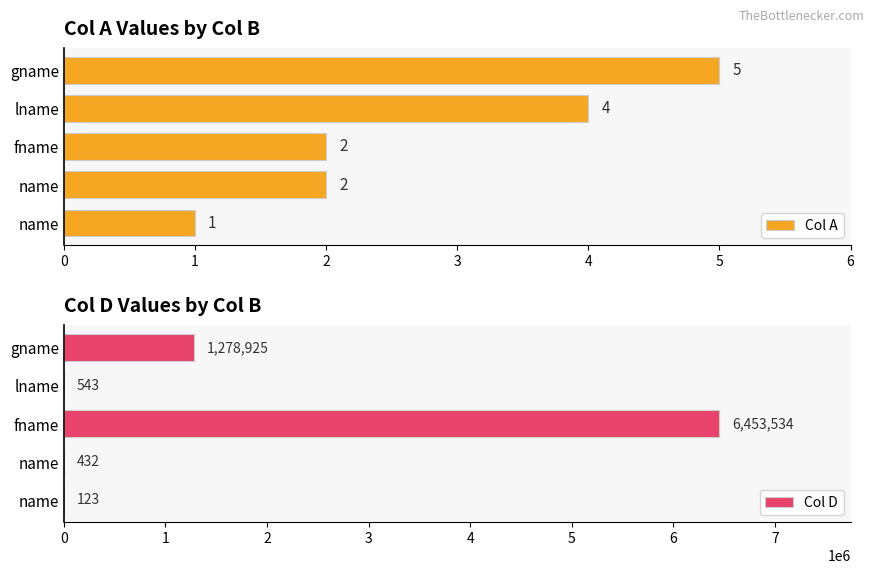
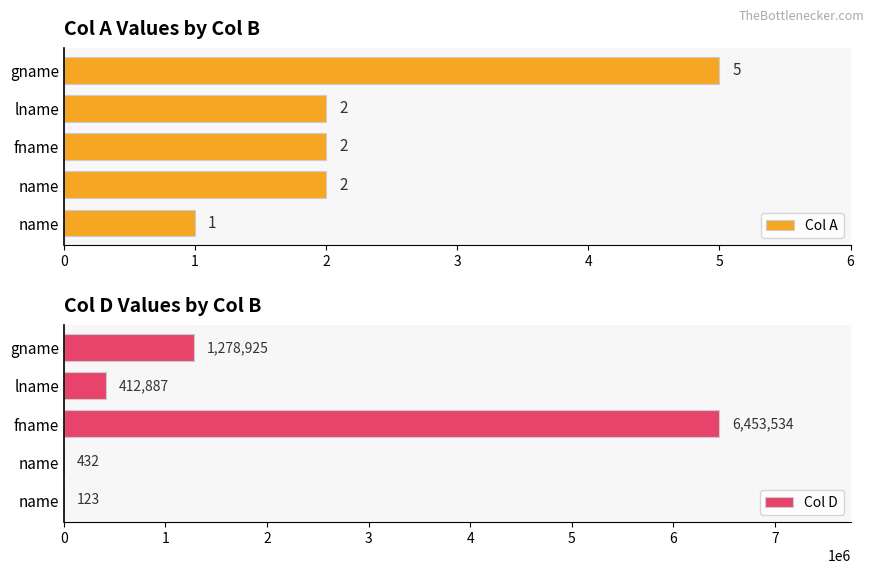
Col A Values by Col B, lname: 4 -> 2
Col D Values by Col B, lname: 543 -> 412,887
